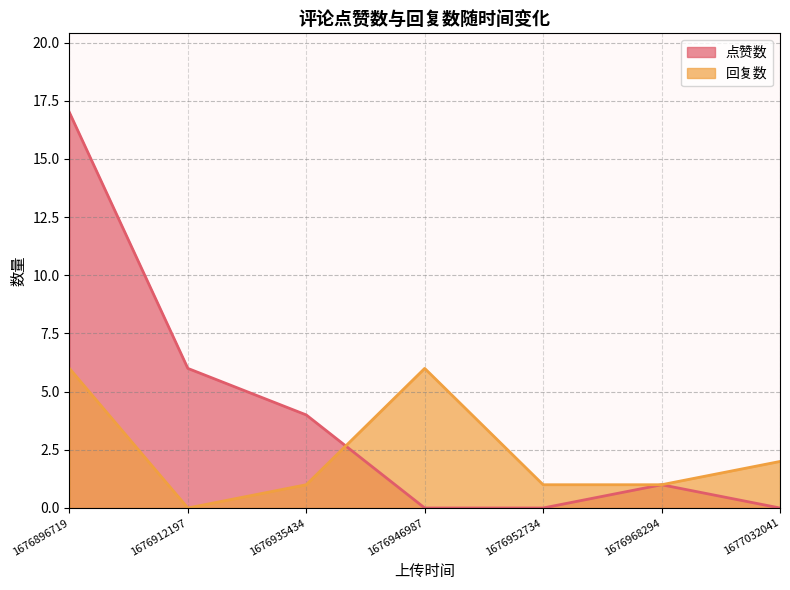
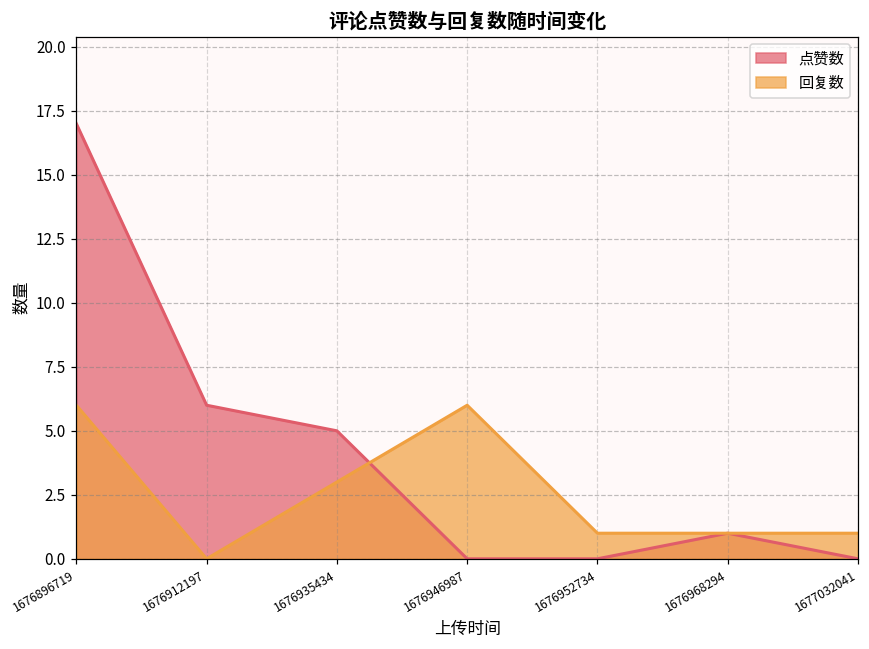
点赞数, 1676935434: 4 -> 5
回复数, 1676935434: 1 -> 3
回复数, 1677032041: 2 -> 1
